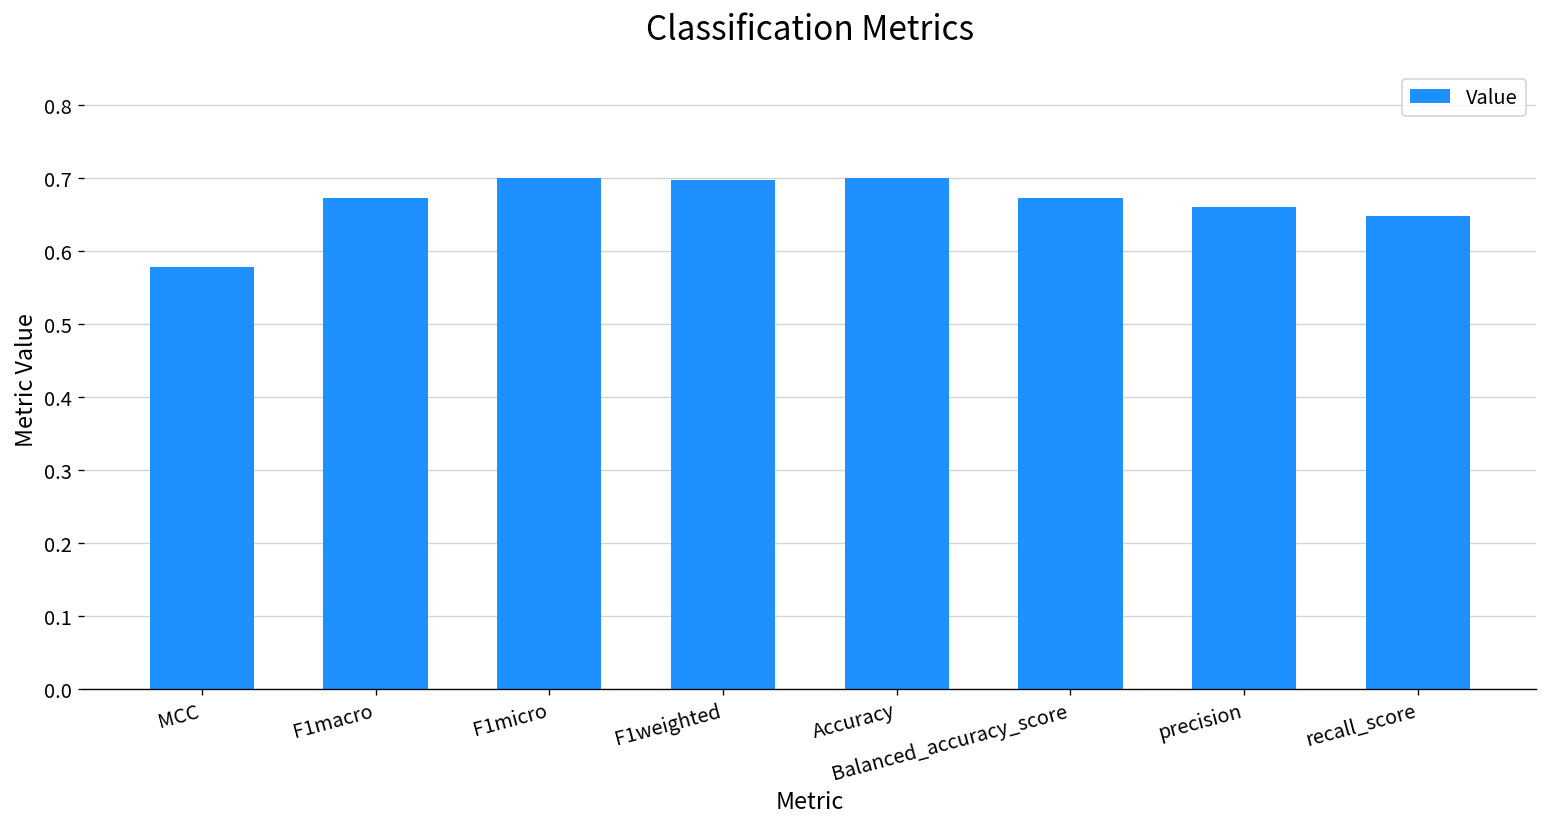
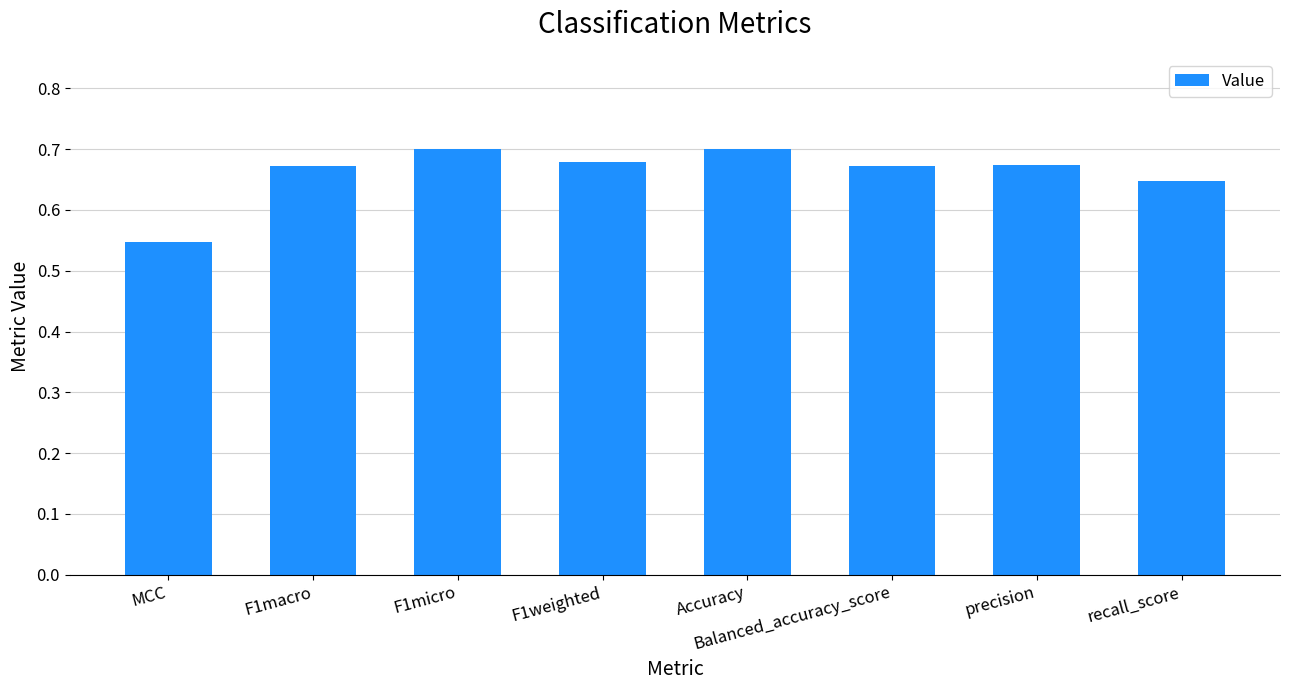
MCC: 0.58 -> 0.55
F1weighted: 0.70 -> 0.68
precision: 0.66 -> 0.67
